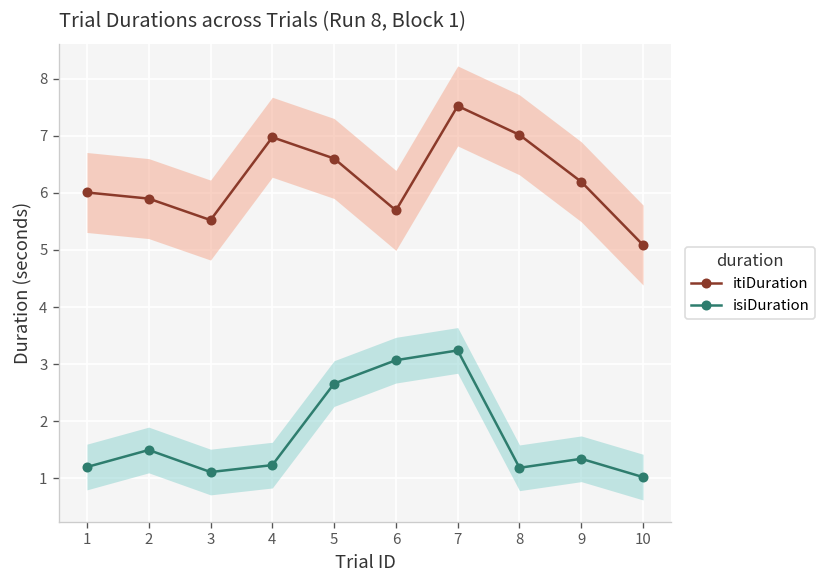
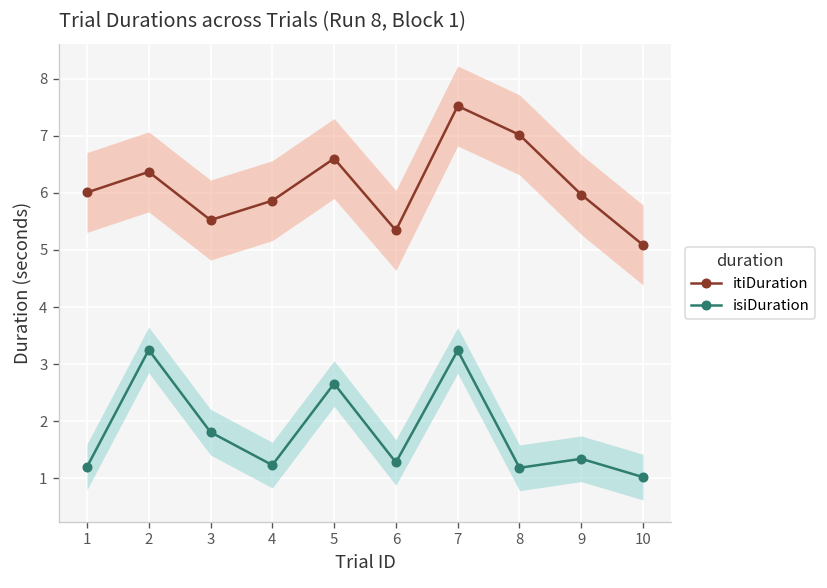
itiDuration, 2: 5.9 -> 6.4
isiDuration, 2: 1.5 -> 3.3
isiDuration, 3: 1.1 -> 1.8
itiDuration, 4: 7.0 -> 5.9
itiDuration, 6: 5.7 -> 5.3
isiDuration, 6: 3.1 -> 1.3
itiDuration, 9: 6.2 -> 6.0
